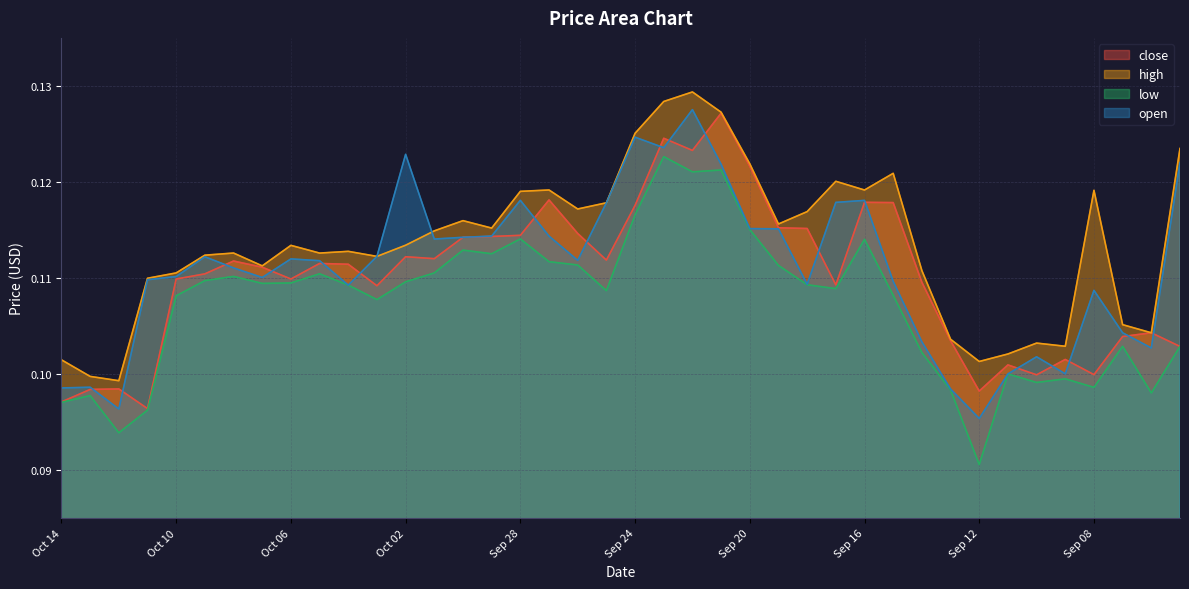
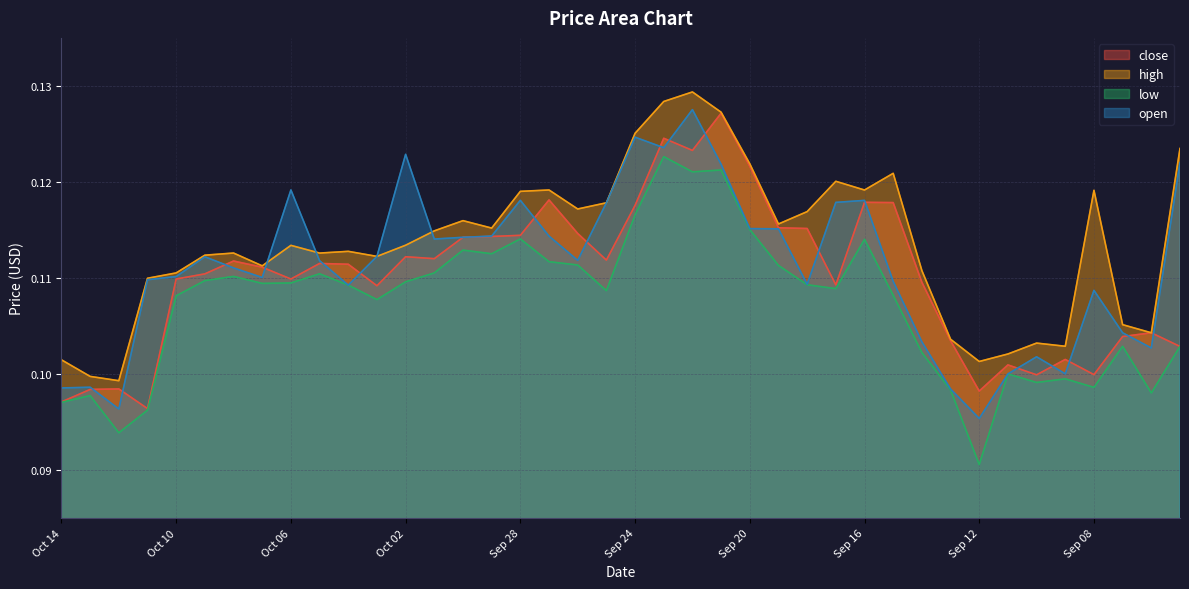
open, Oct 06: 0.112 -> 0.119
